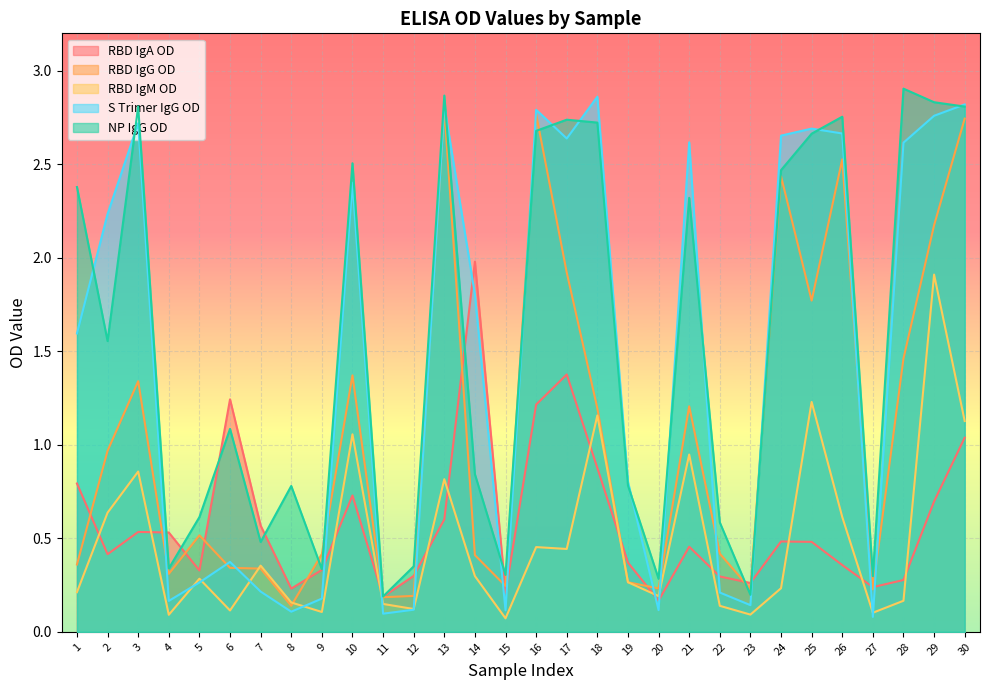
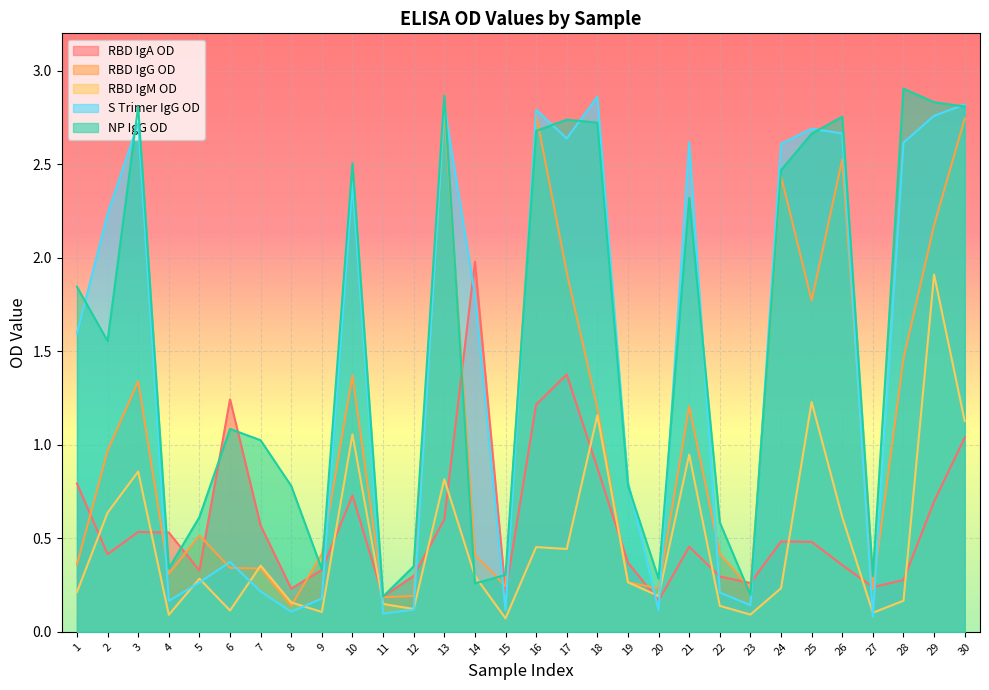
NP IgG OD, 1: 2.38 -> 1.84
NP IgG OD, 7: 0.48 -> 1.02
NP IgG OD, 14: 0.84 -> 0.26
S Trimer IgG OD, 24: 2.65 -> 2.61
